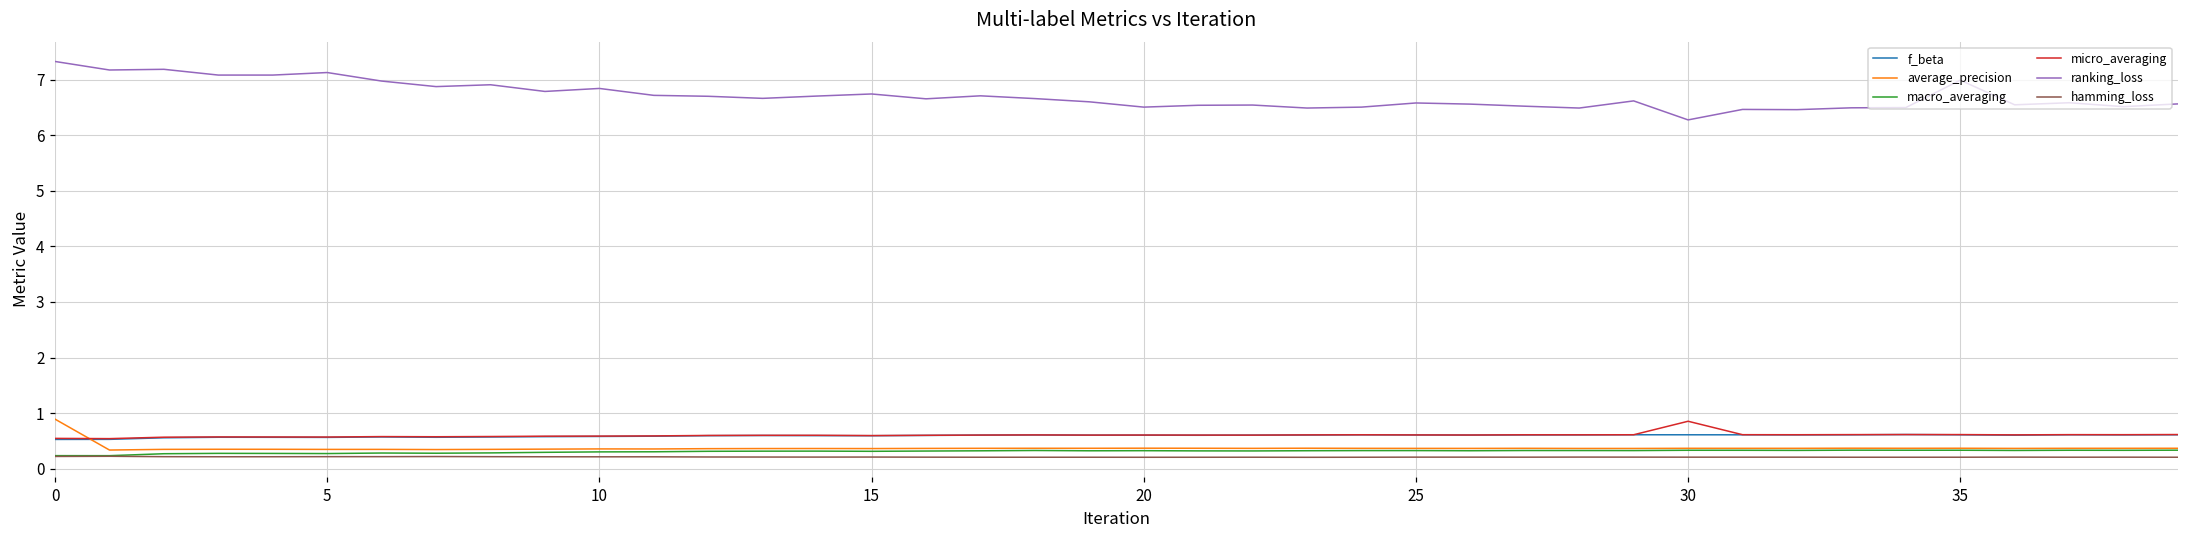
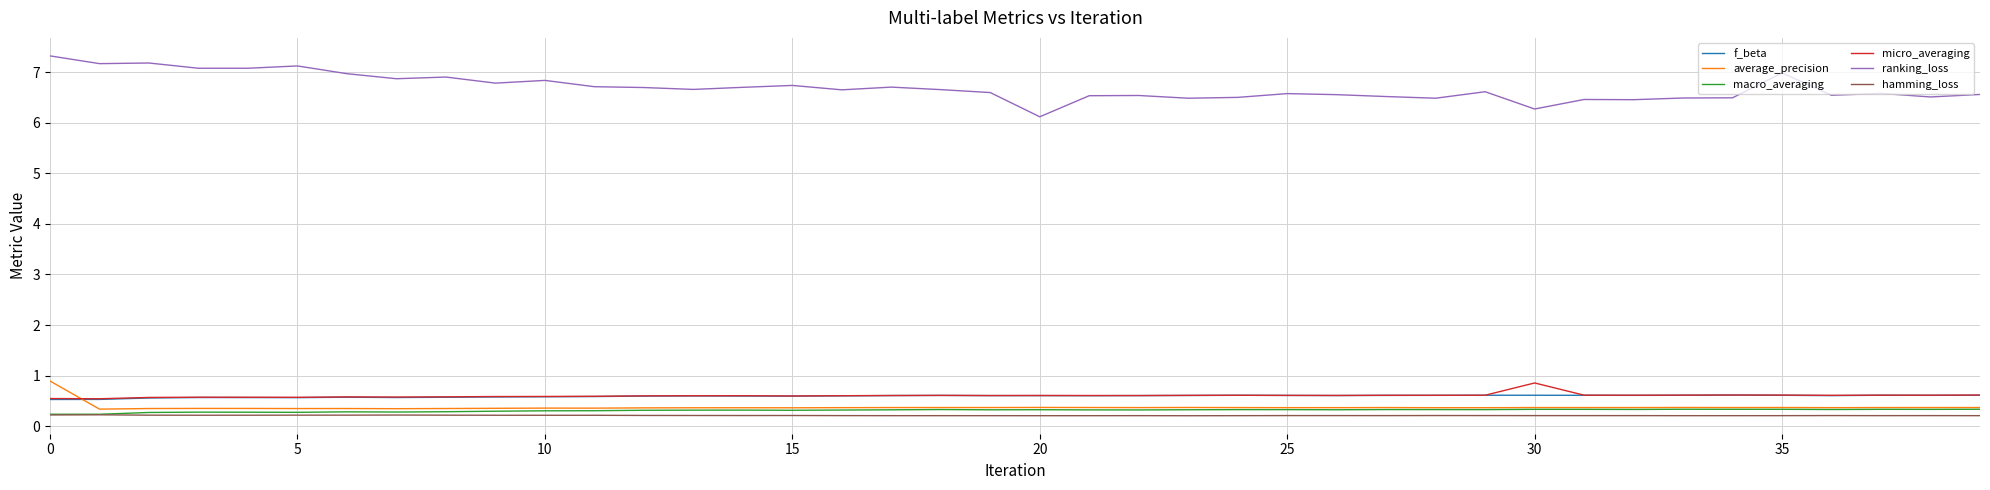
ranking_loss, 20: 6.5 -> 6.1
